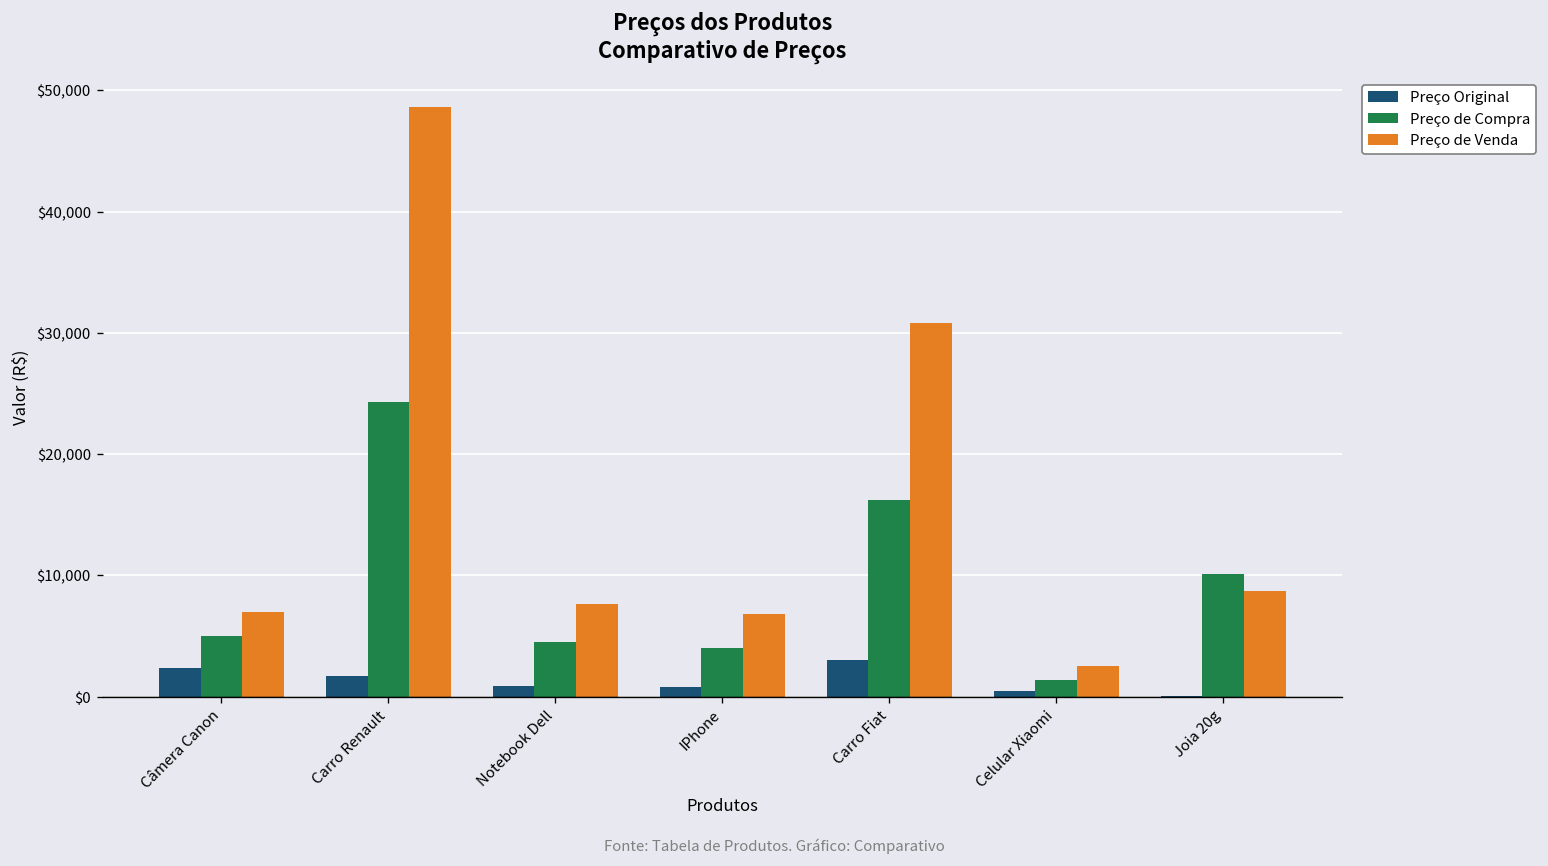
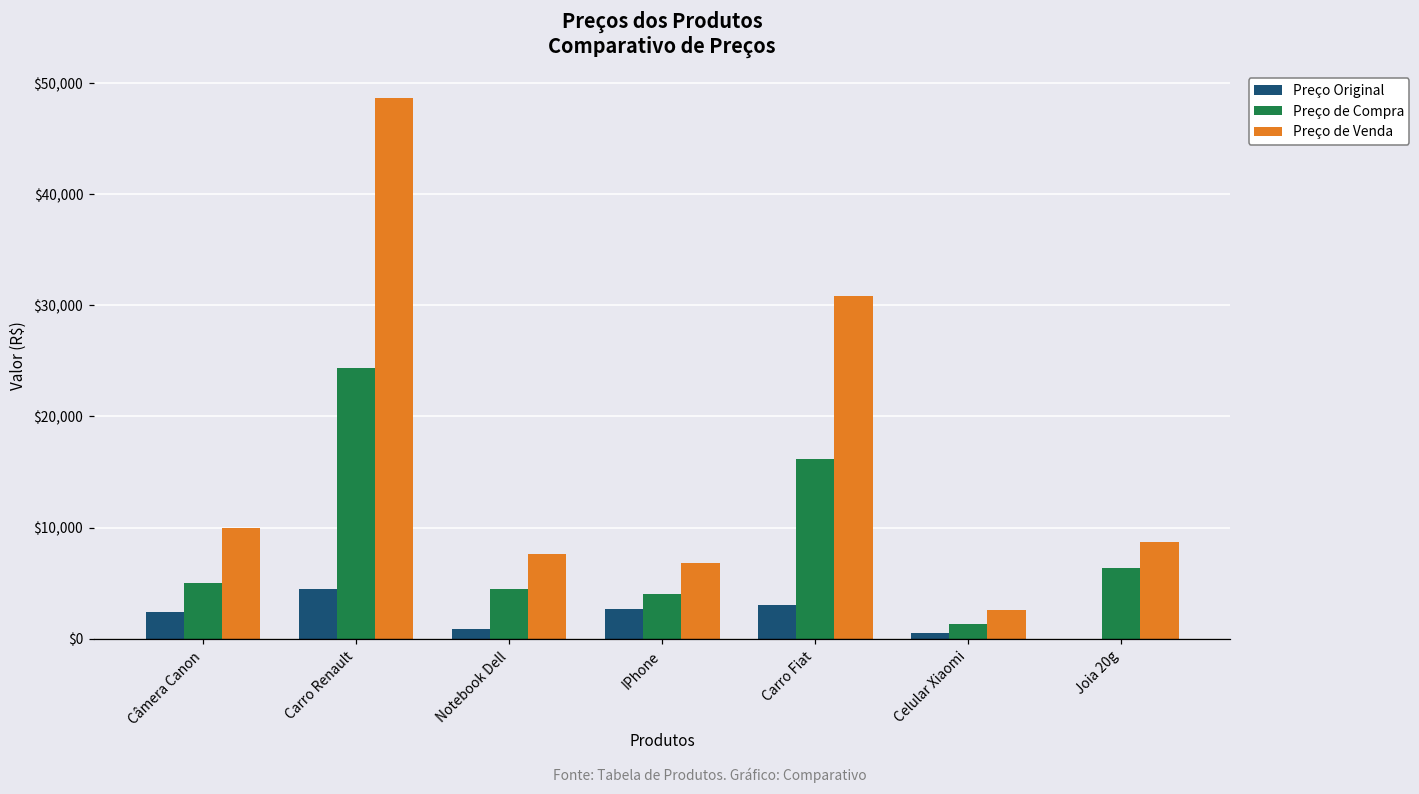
Preço de Venda, Câmera Canon: $7,000 -> $10,000
Preço Original, Carro Renault: $1,700 -> $4,500
Preço Original, IPhone: $800 -> $2,700
Preço de Compra, Joia 20g: $10,200 -> $6,400
